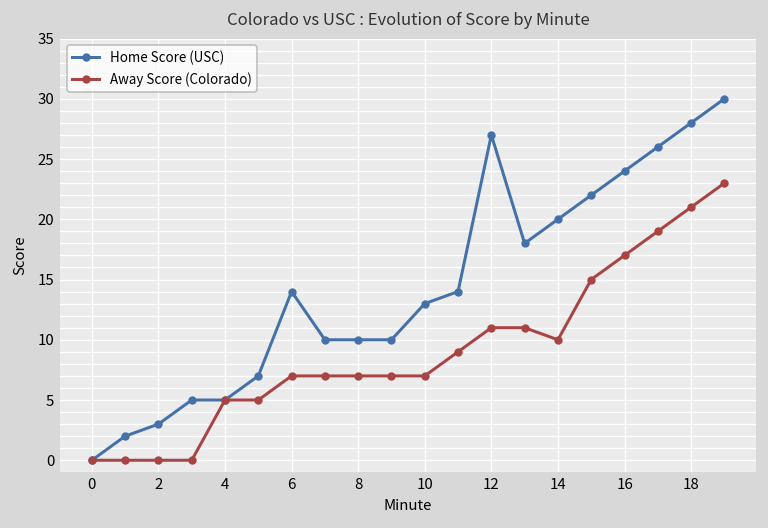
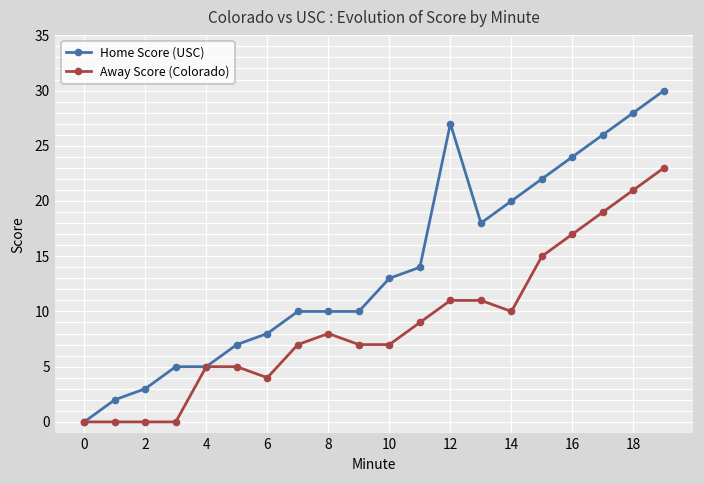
Home Score (USC), 6: 14 -> 8
Away Score (Colorado), 6: 7 -> 4
Away Score (Colorado), 8: 7 -> 8
